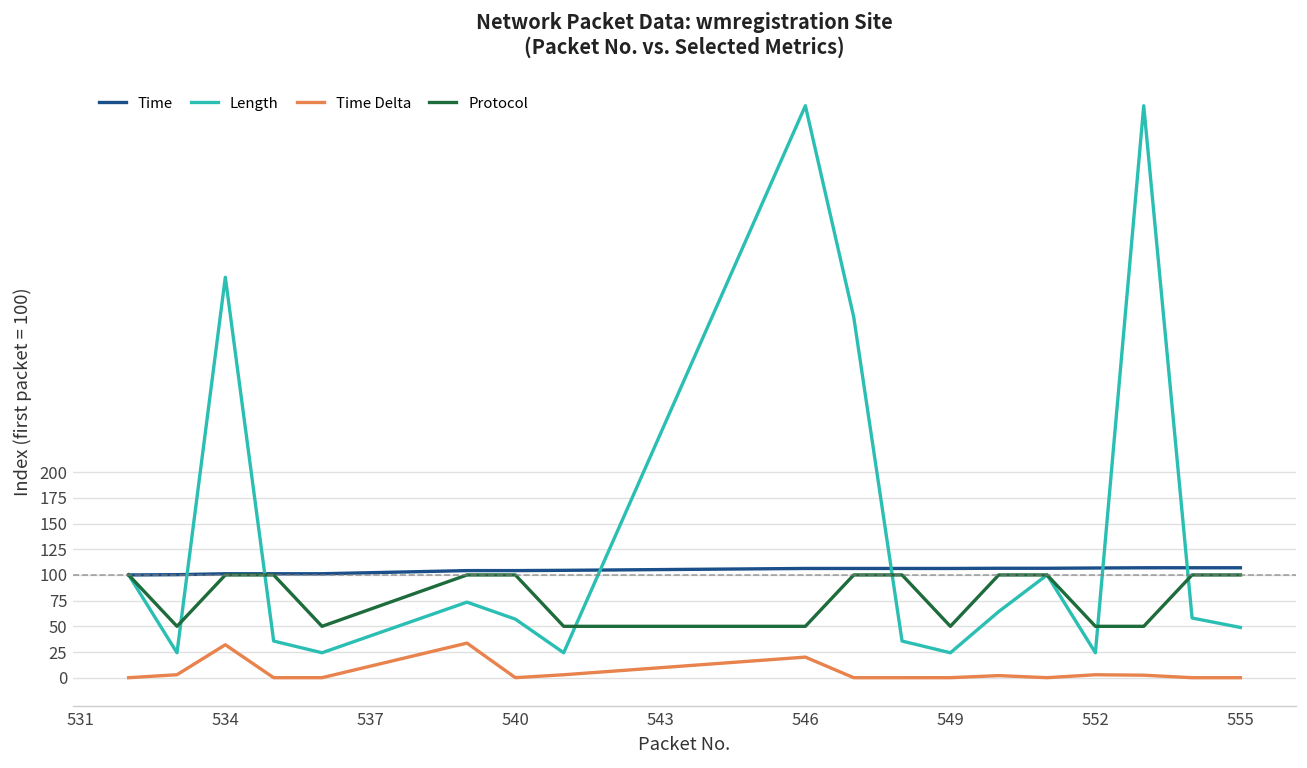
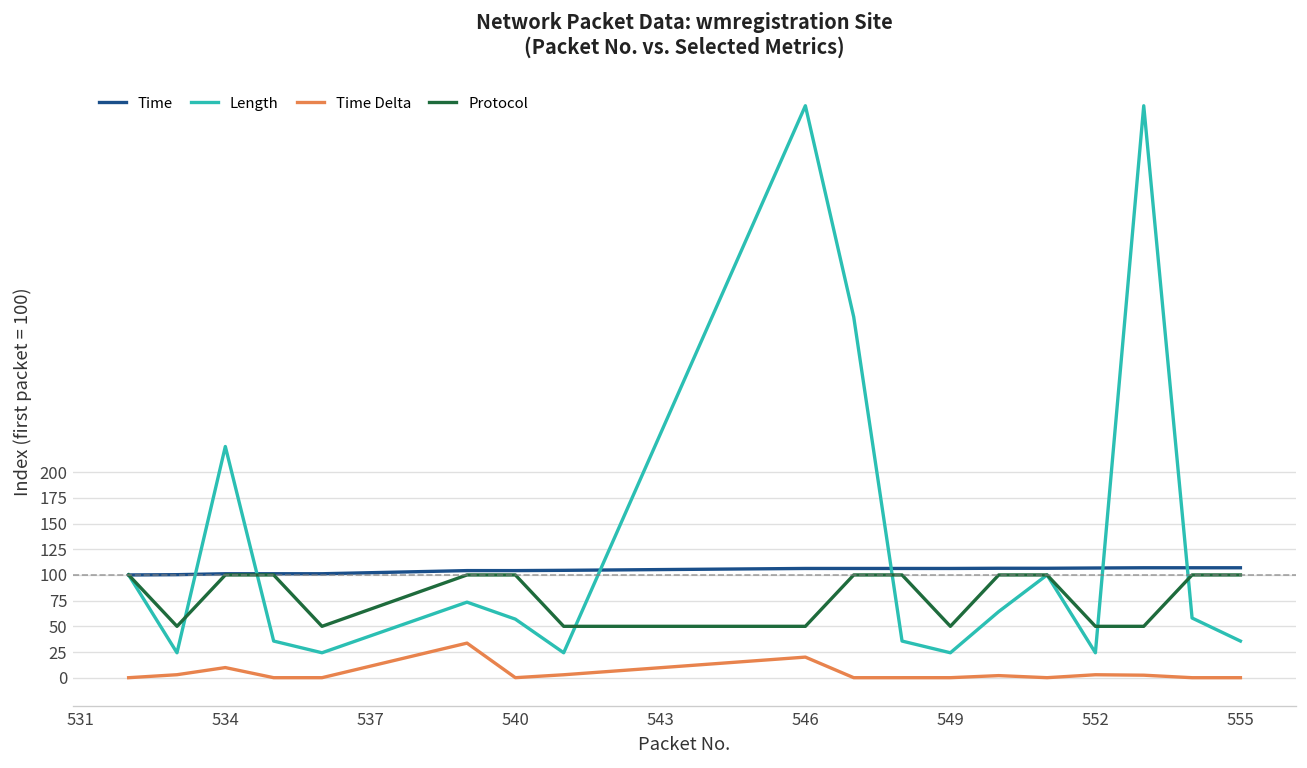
Length, 534: 390 -> 230
Time Delta, 534: 30 -> 10
Length, 555: 50 -> 40
